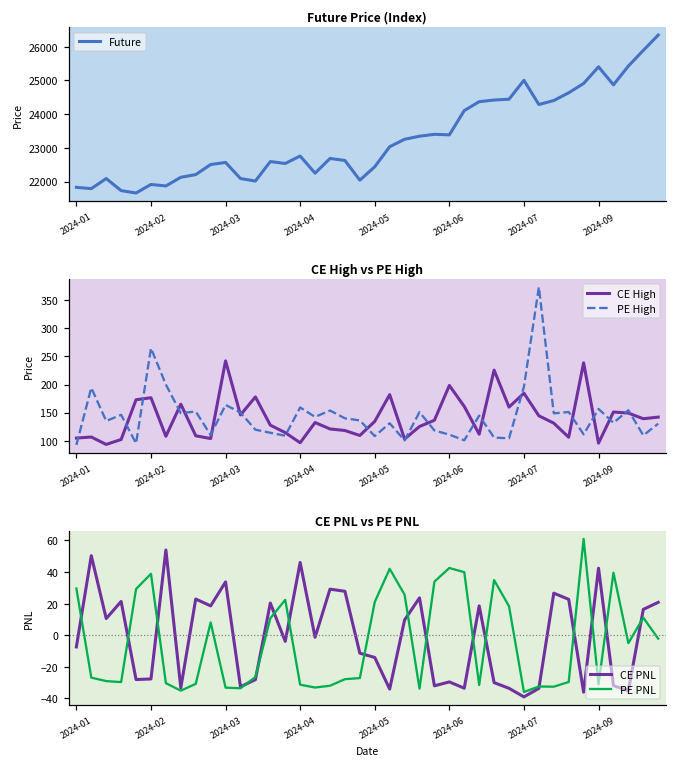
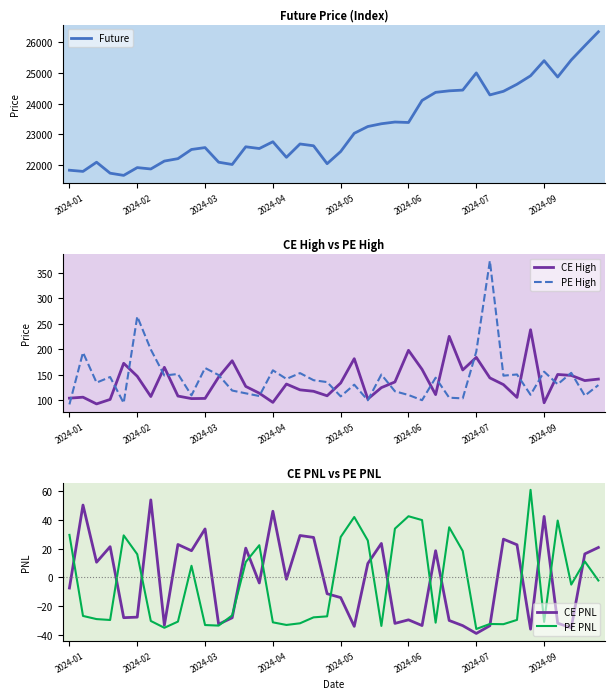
CE High vs PE High, CE High, 2024-02: 180 -> 150
CE High vs PE High, CE High, 2024-03: 240 -> 100
CE PNL vs PE PNL, PE PNL, 2024-02: 39 -> 16
CE PNL vs PE PNL, PE PNL, 2024-05: 21 -> 28
